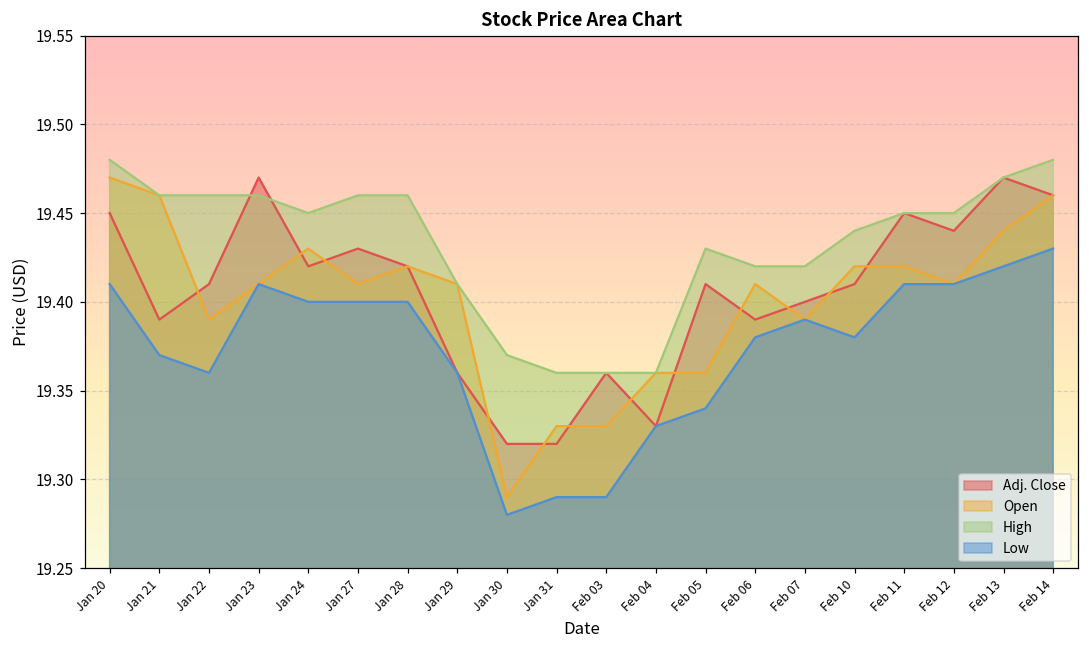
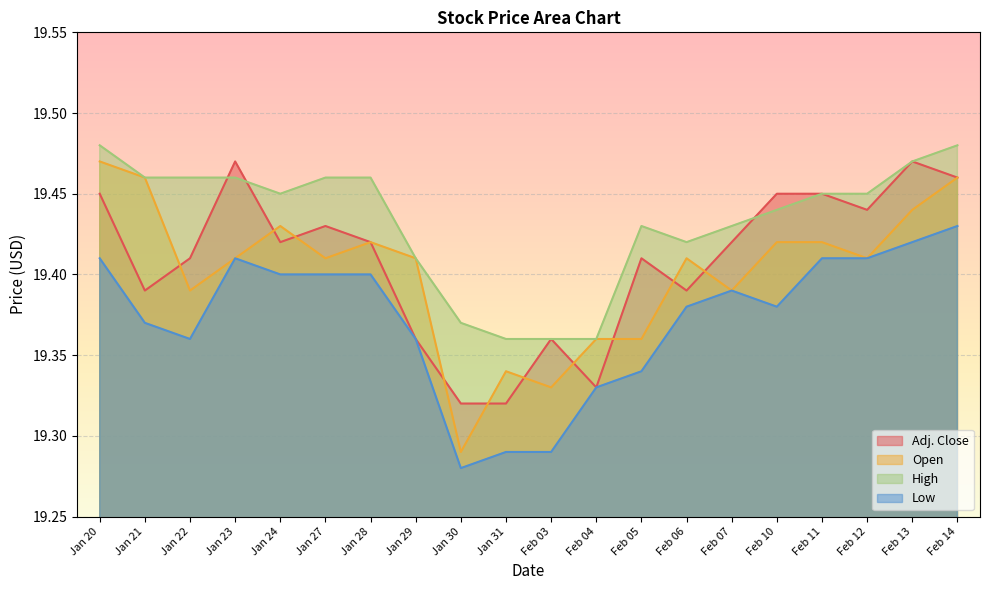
Open, Jan 31: 19.33 -> 19.34
Adj. Close, Feb 07: 19.40 -> 19.42
High, Feb 07: 19.42 -> 19.43
Adj. Close, Feb 10: 19.41 -> 19.45
